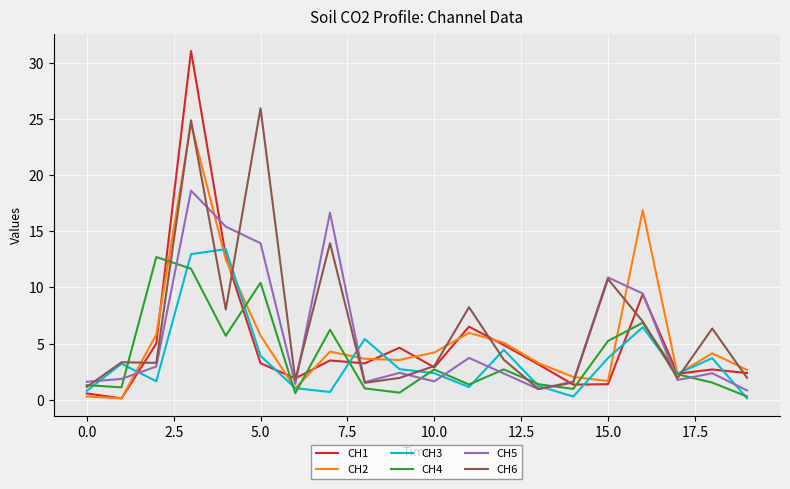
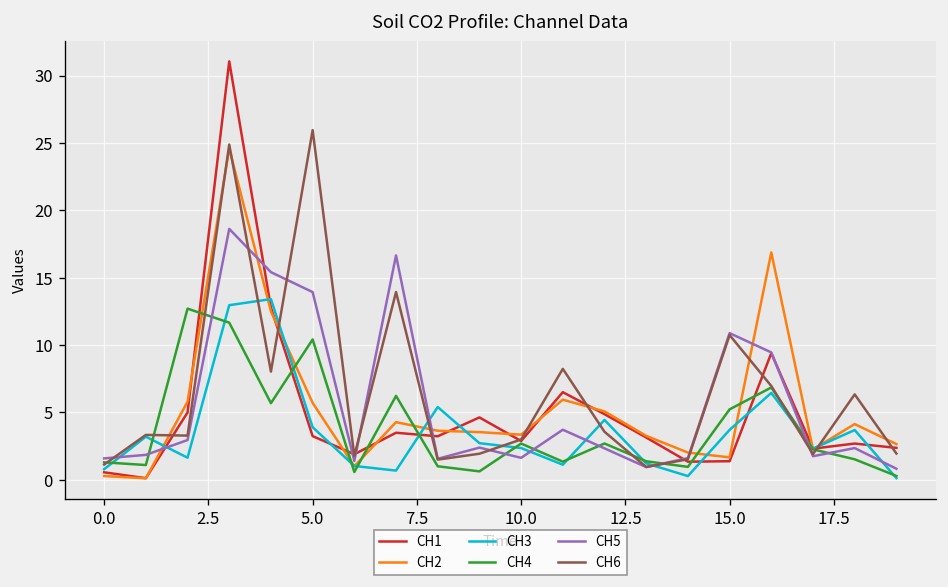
CH2, 10.0: 4.2 -> 3.4
